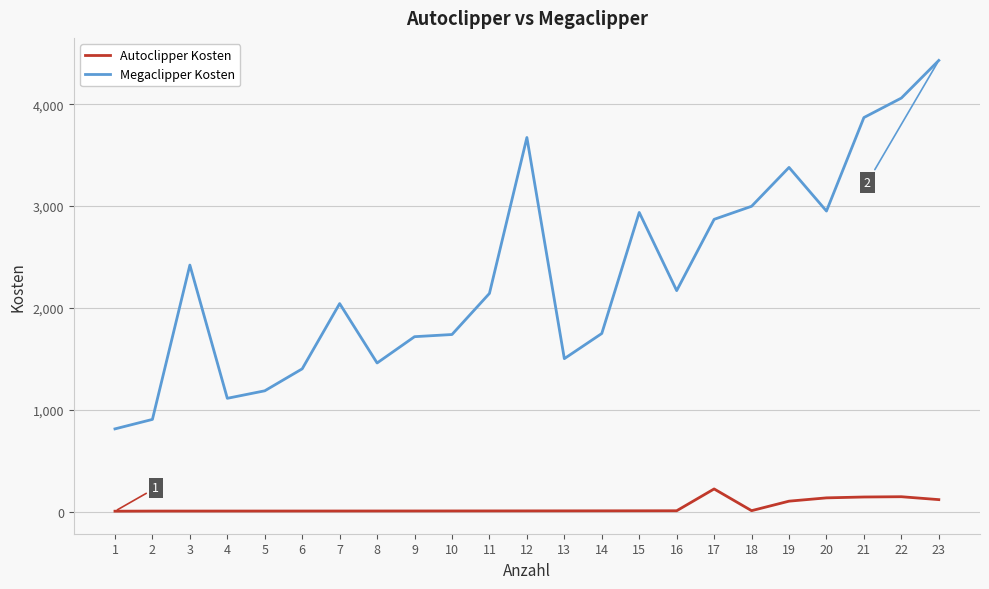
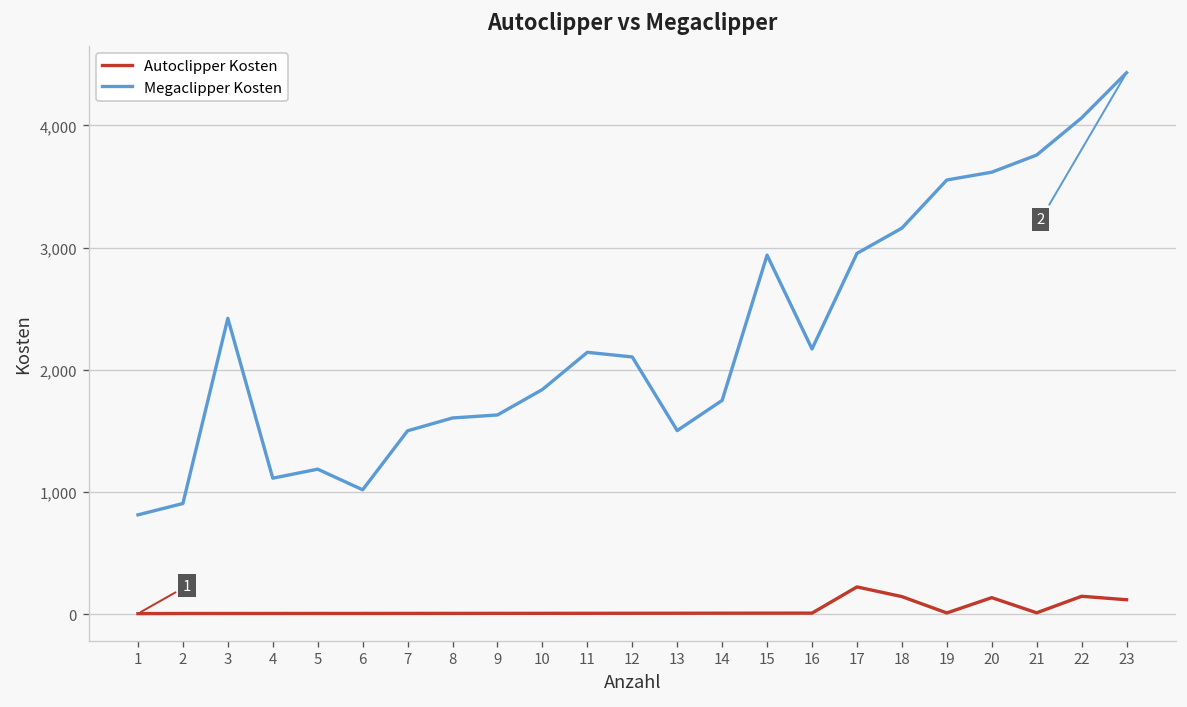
Megaclipper Kosten, 6: 1,400 -> 1,020
Megaclipper Kosten, 7: 2,040 -> 1,500
Megaclipper Kosten, 8: 1,460 -> 1,610
Megaclipper Kosten, 9: 1,720 -> 1,630
Megaclipper Kosten, 10: 1,740 -> 1,840
Megaclipper Kosten, 12: 3,670 -> 2,100
Megaclipper Kosten, 17: 2,870 -> 2,950
Autoclipper Kosten, 18: 10 -> 140
Megaclipper Kosten, 18: 3,000 -> 3,160
Autoclipper Kosten, 19: 100 -> 10
Megaclipper Kosten, 19: 3,380 -> 3,550
Megaclipper Kosten, 20: 2,950 -> 3,620
Autoclipper Kosten, 21: 140 -> 10
Megaclipper Kosten, 21: 3,870 -> 3,760
